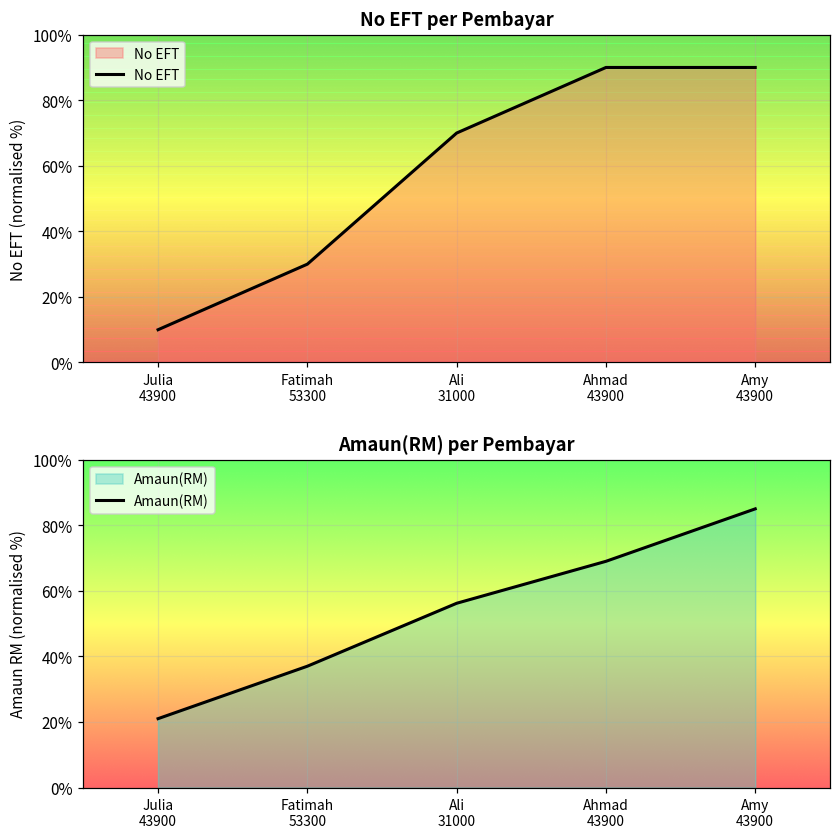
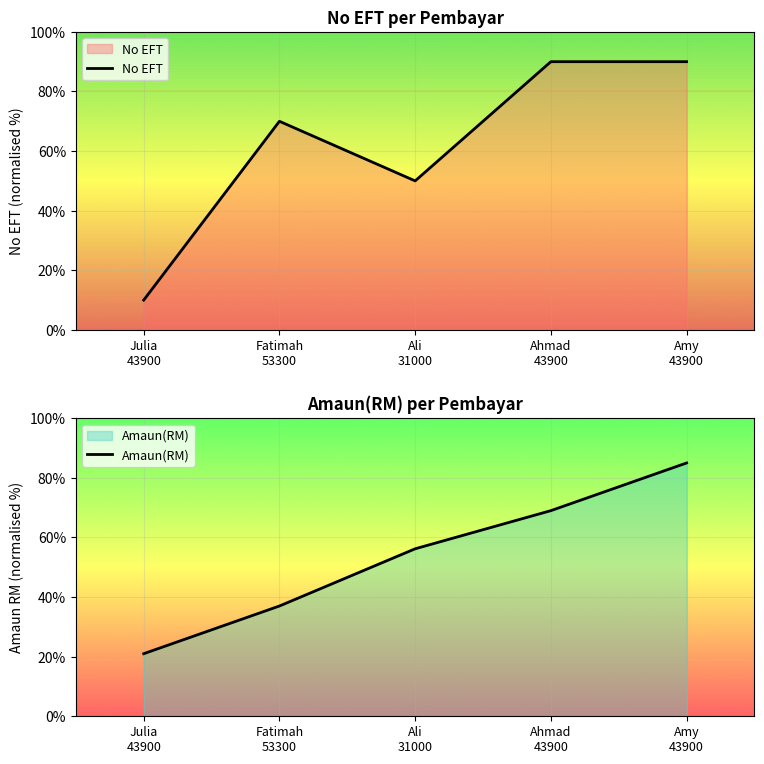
No EFT per Pembayar, Fatimah 53300: 30% -> 70%
No EFT per Pembayar, Ali 31000: 70% -> 50%
